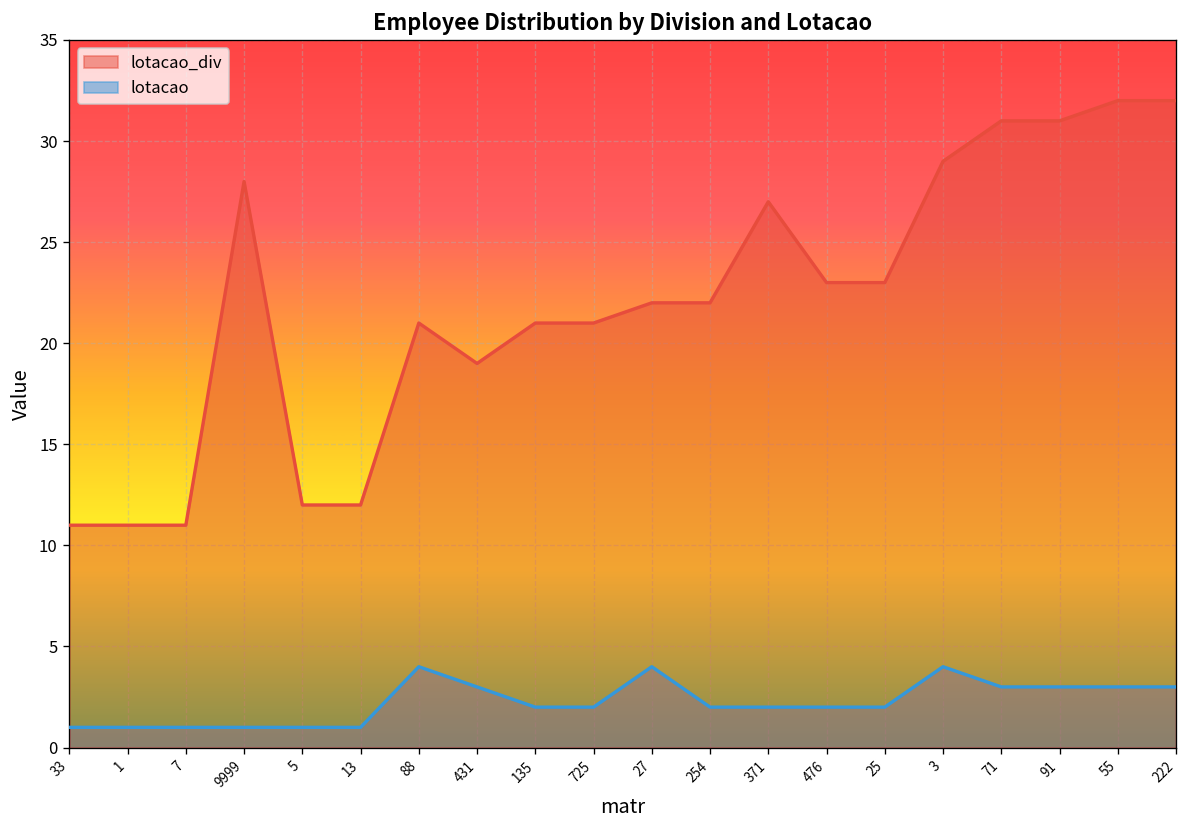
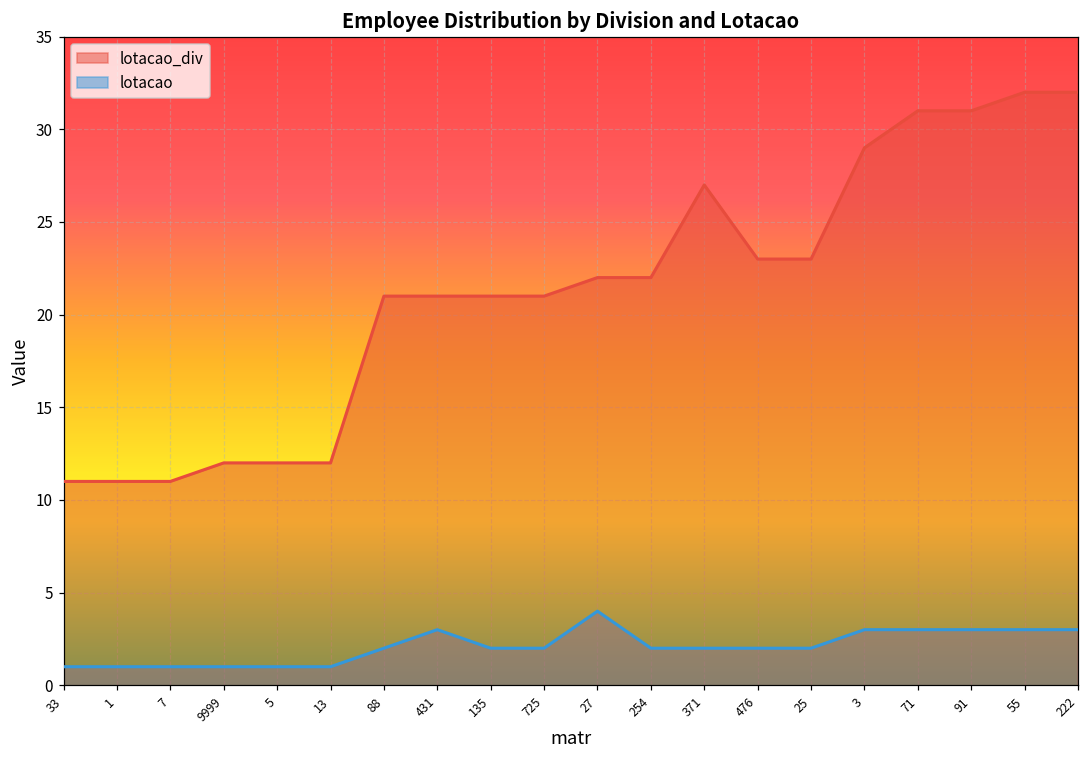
lotacao_div, 9999: 28 -> 12
lotacao, 88: 4 -> 2
lotacao_div, 431: 19 -> 21
lotacao, 3: 4 -> 3
